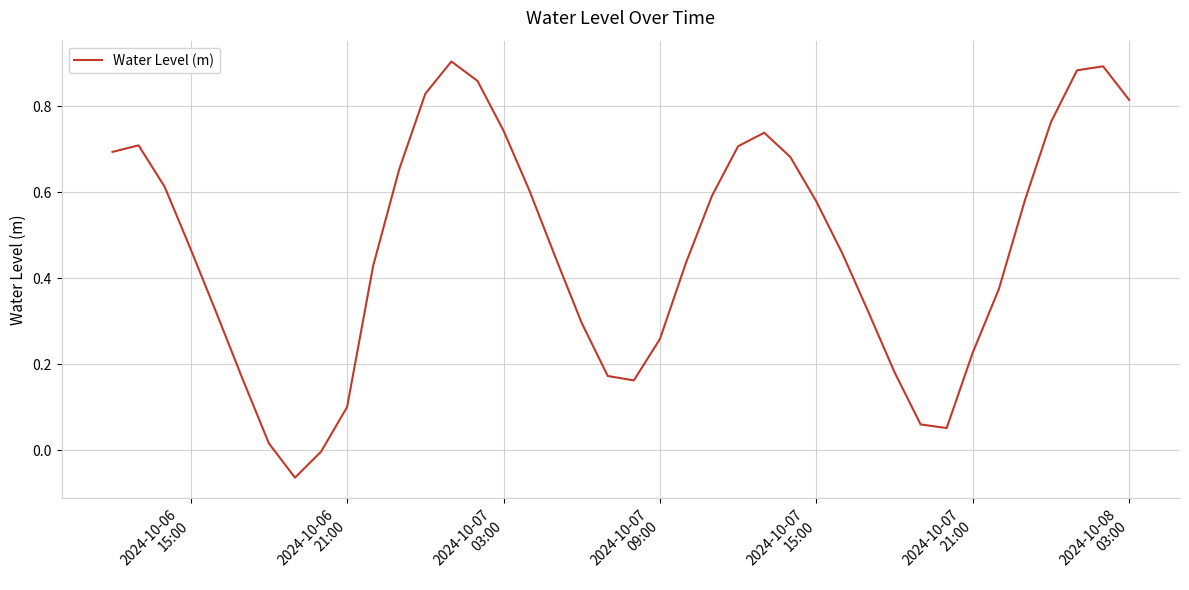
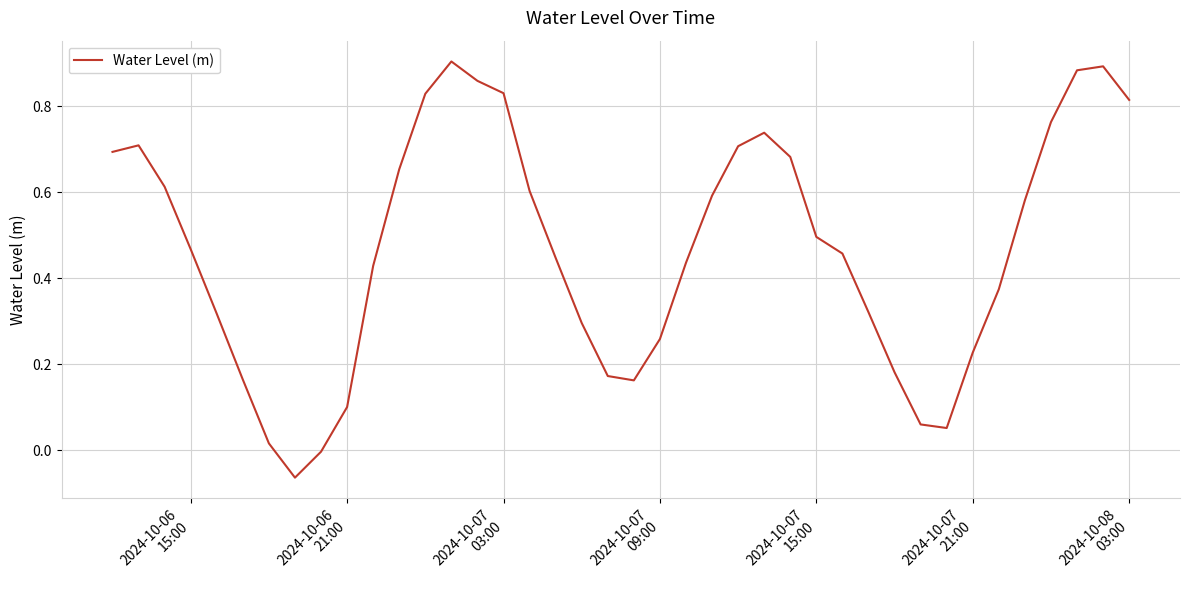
2024-10-07 03:00: 0.74 -> 0.83
2024-10-07 15:00: 0.58 -> 0.50
